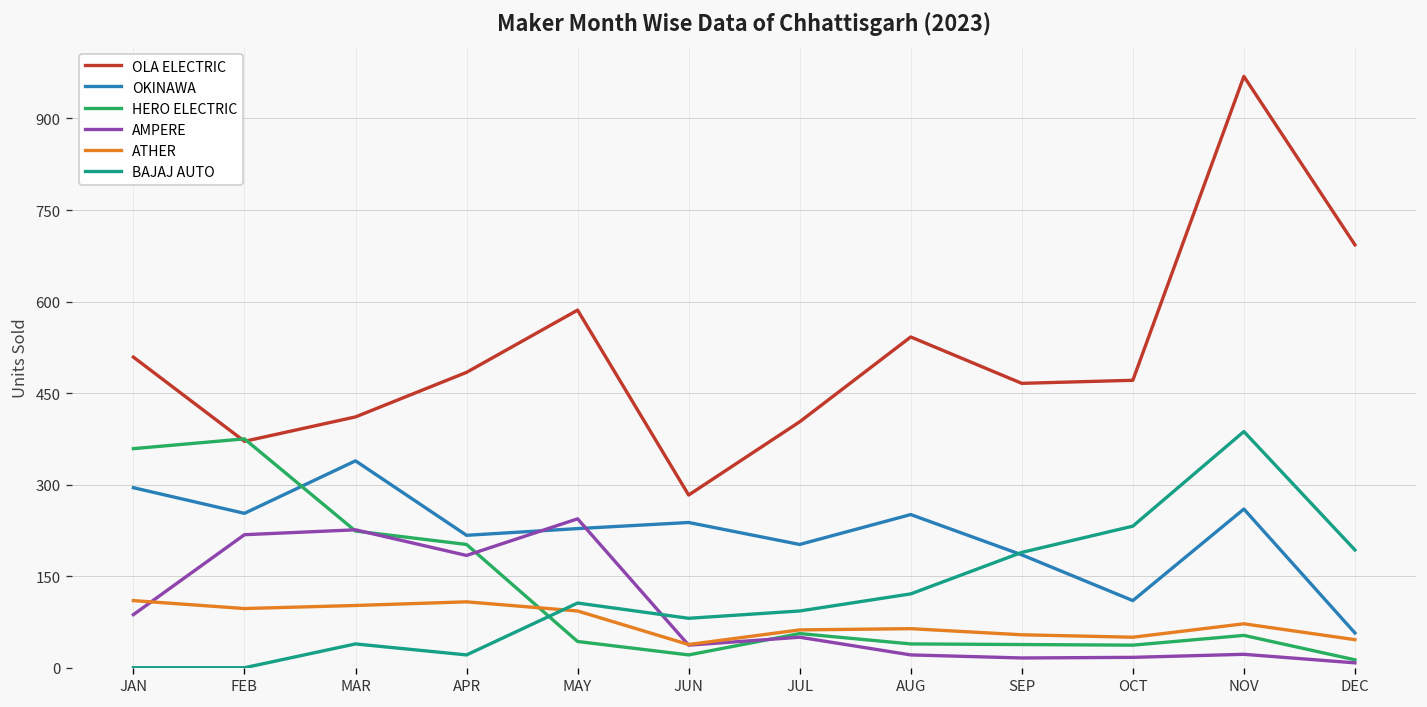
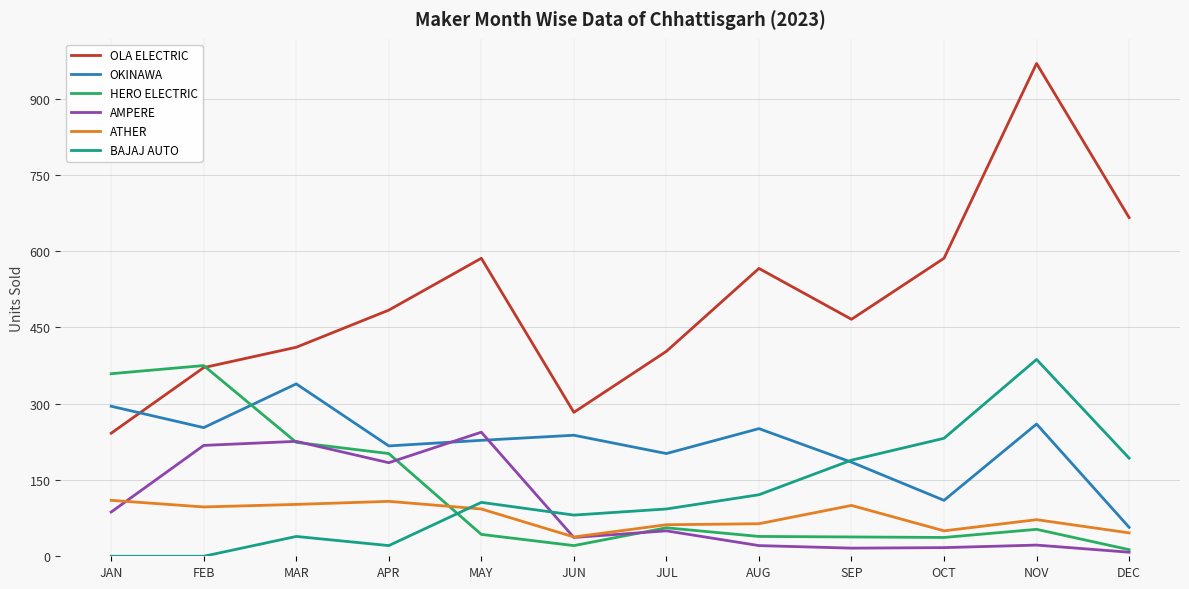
OLA ELECTRIC, JAN: 510 -> 240
OLA ELECTRIC, AUG: 540 -> 570
ATHER, SEP: 50 -> 100
OLA ELECTRIC, OCT: 470 -> 590
OLA ELECTRIC, DEC: 690 -> 670
